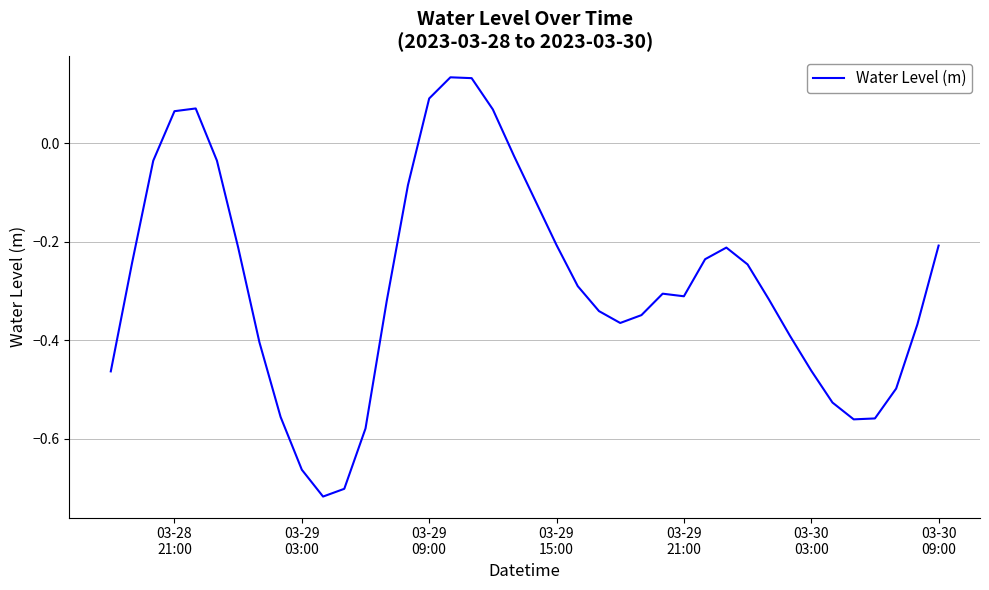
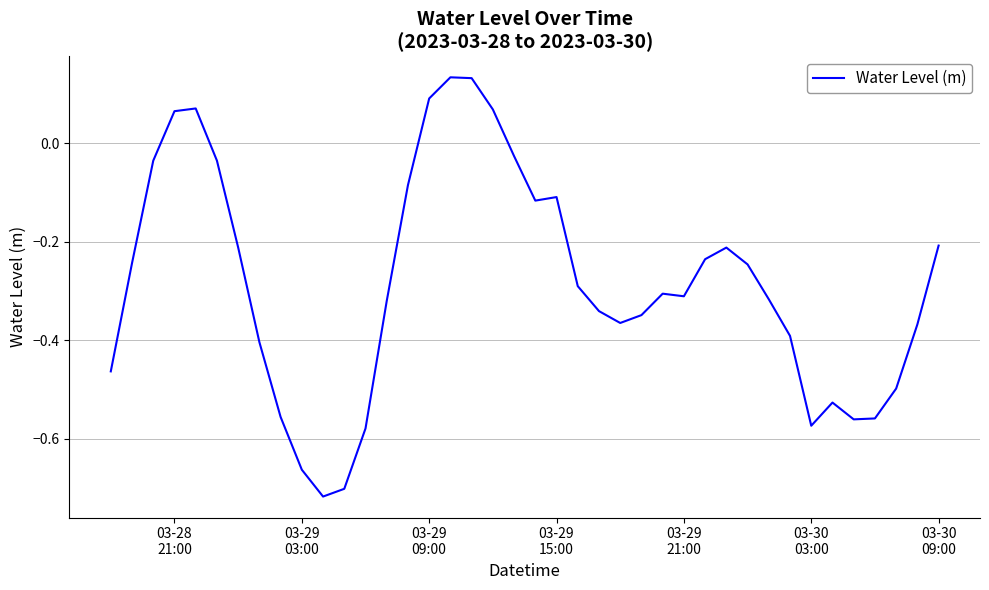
03-29 15:00: -0.21 -> -0.11
03-30 03:00: -0.46 -> -0.57
